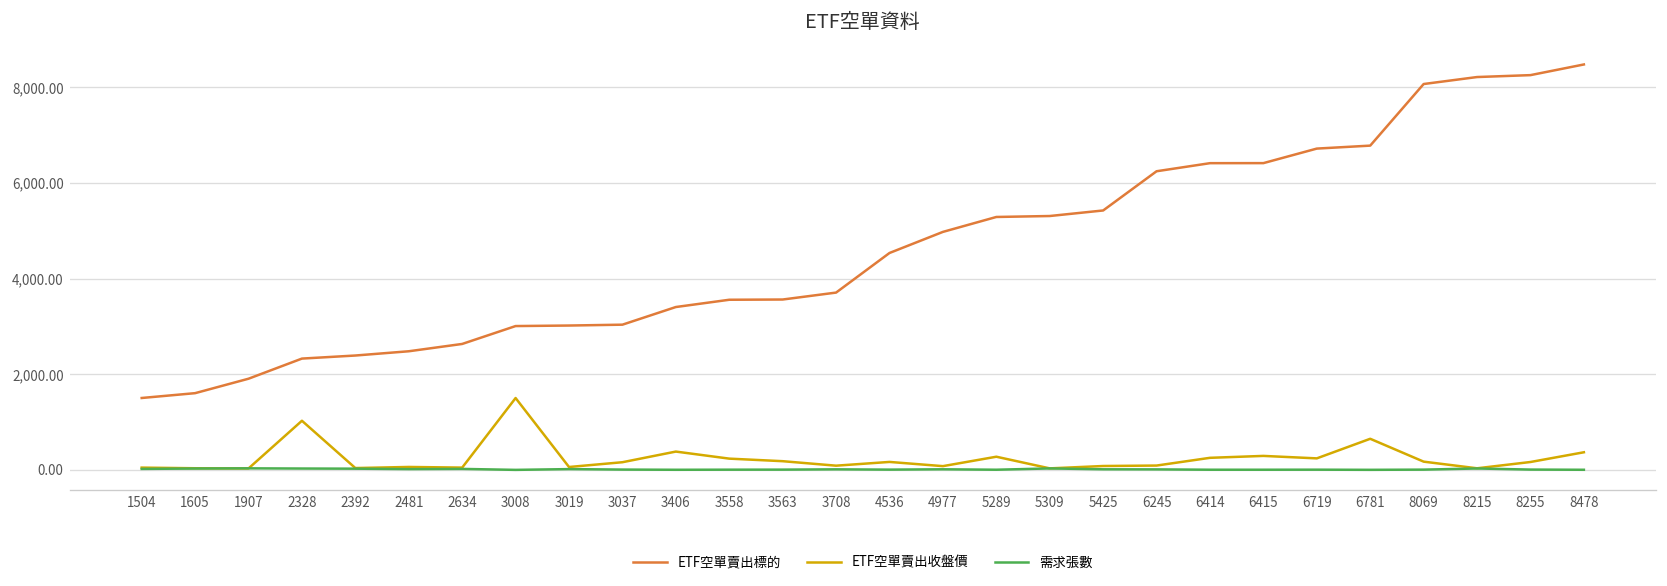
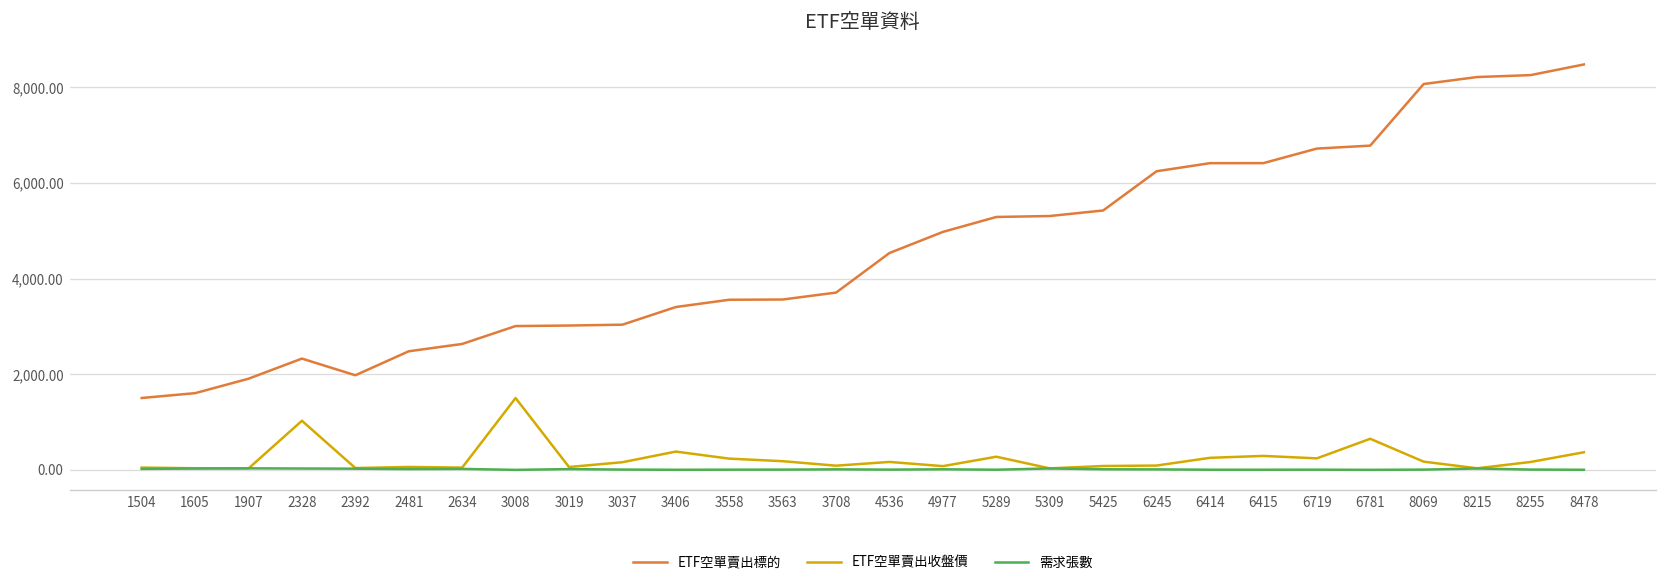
ETF空單賣出標的, 2392: 2,400 -> 2,000
